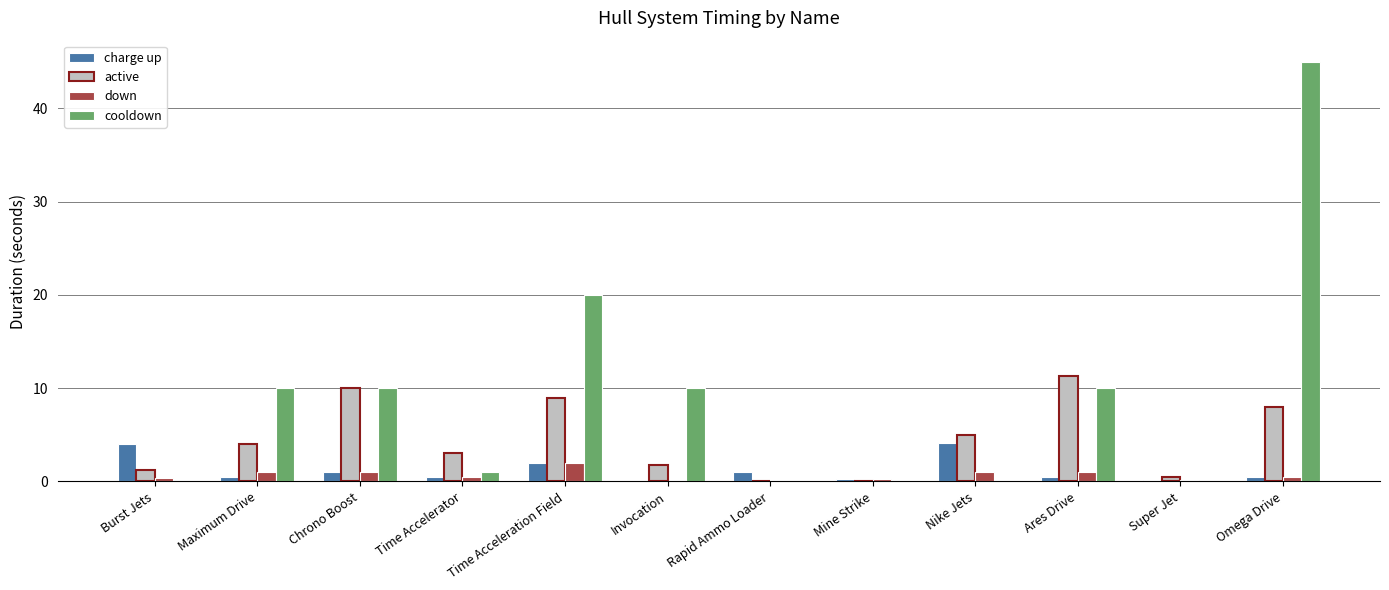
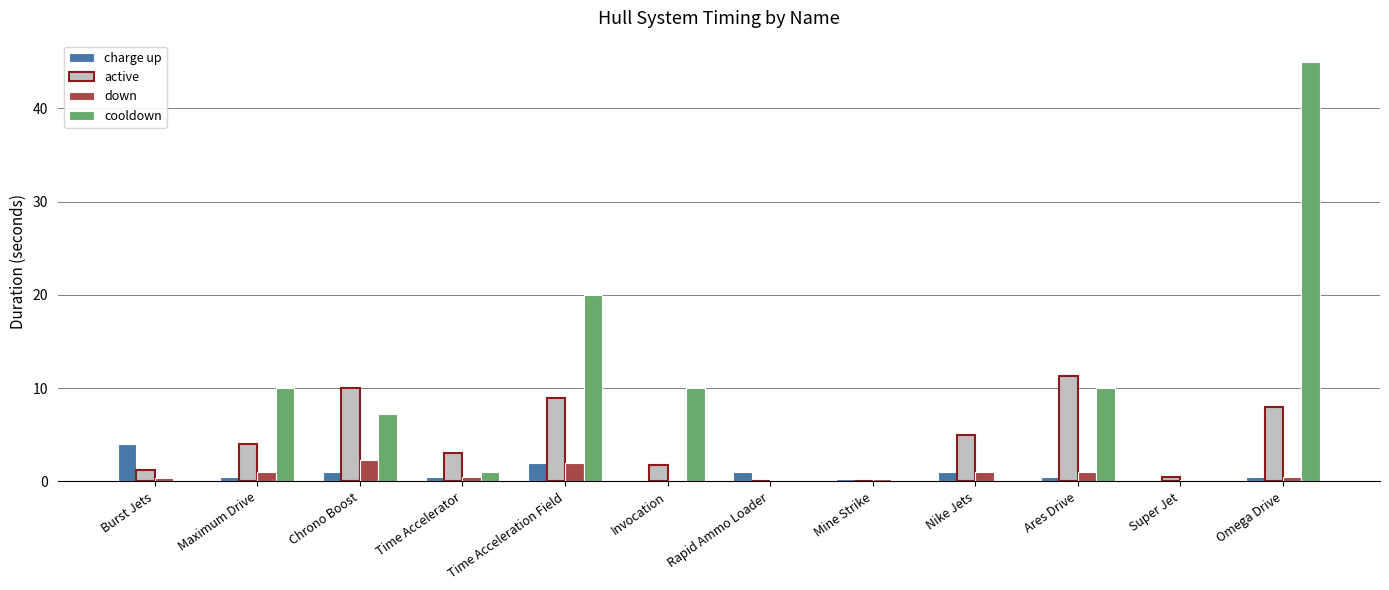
down, Chrono Boost: 1 -> 2
cooldown, Chrono Boost: 10 -> 7
charge up, Nike Jets: 4 -> 1
